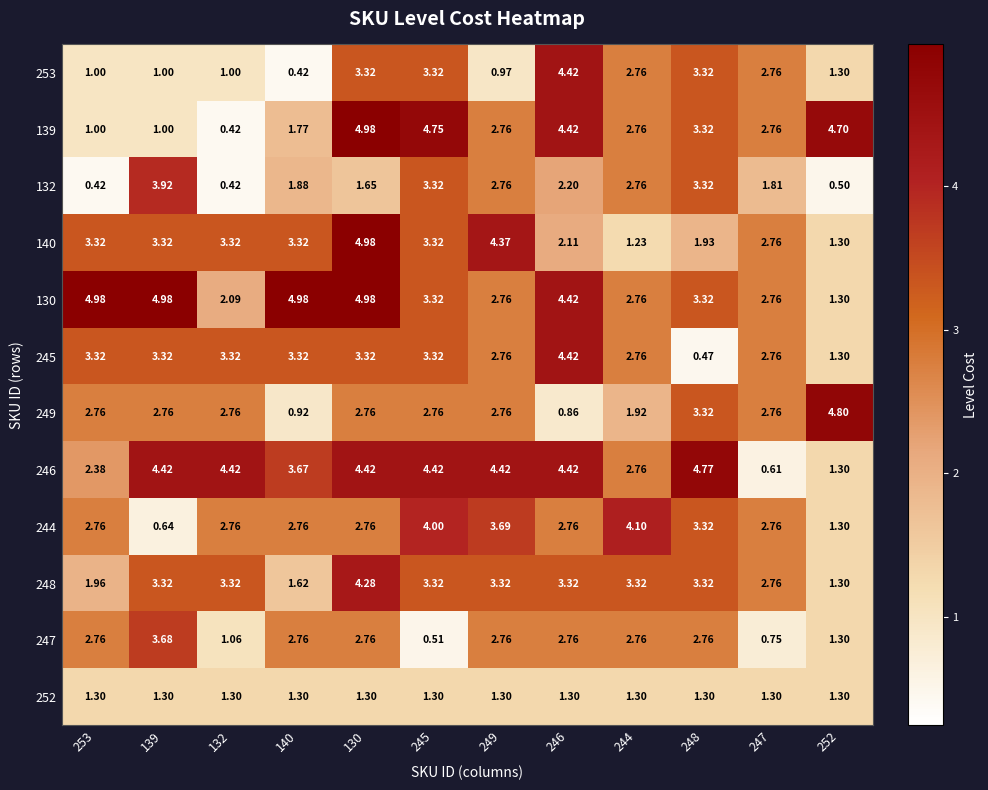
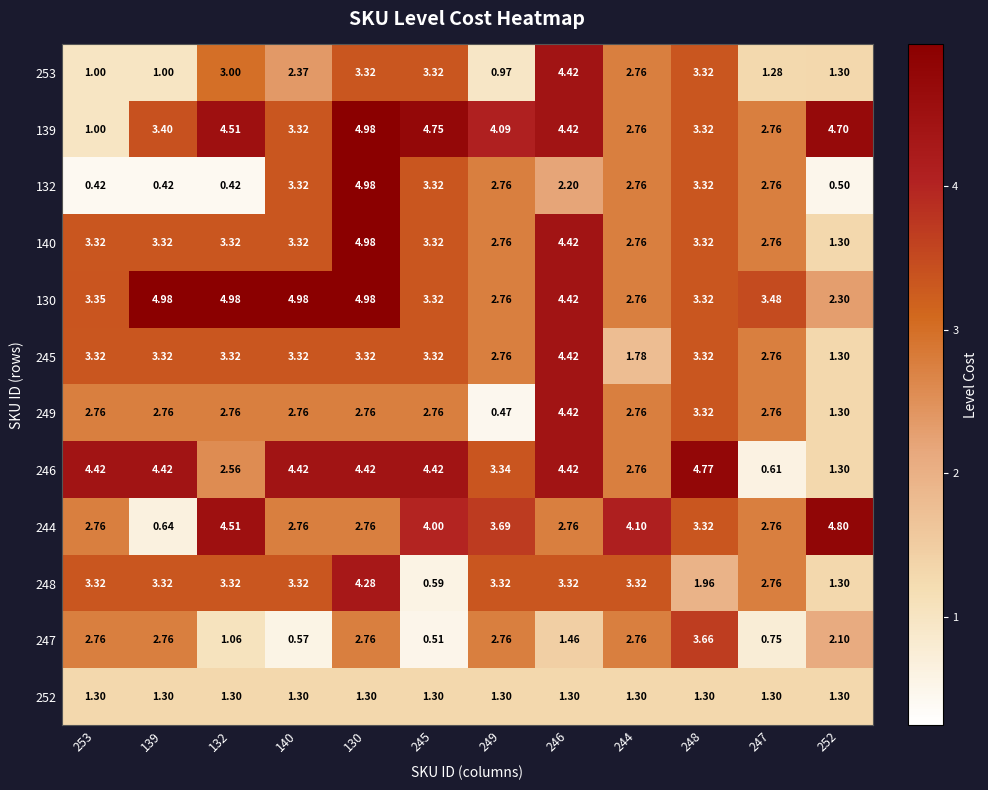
253, 132: 1.00 -> 3.00
253, 140: 0.42 -> 2.37
253, 247: 2.76 -> 1.28
139, 139: 1.00 -> 3.40
139, 132: 0.42 -> 4.51
139, 140: 1.77 -> 3.32
139, 249: 2.76 -> 4.09
132, 139: 3.92 -> 0.42
132, 140: 1.88 -> 3.32
132, 130: 1.65 -> 4.98
132, 247: 1.81 -> 2.76
140, 249: 4.37 -> 2.76
140, 246: 2.11 -> 4.42
140, 244: 1.23 -> 2.76
140, 248: 1.93 -> 3.32
130, 253: 4.98 -> 3.35
130, 132: 2.09 -> 4.98
130, 247: 2.76 -> 3.48
130, 252: 1.30 -> 2.30
245, 244: 2.76 -> 1.78
245, 248: 0.47 -> 3.32
249, 140: 0.92 -> 2.76
249, 249: 2.76 -> 0.47
249, 246: 0.86 -> 4.42
249, 244: 1.92 -> 2.76
249, 252: 4.80 -> 1.30
246, 253: 2.38 -> 4.42
246, 132: 4.42 -> 2.56
246, 140: 3.67 -> 4.42
246, 249: 4.42 -> 3.34
244, 132: 2.76 -> 4.51
244, 252: 1.30 -> 4.80
248, 253: 1.96 -> 3.32
248, 140: 1.62 -> 3.32
248, 245: 3.32 -> 0.59
248, 248: 3.32 -> 1.96
247, 139: 3.68 -> 2.76
247, 140: 2.76 -> 0.57
247, 246: 2.76 -> 1.46
247, 248: 2.76 -> 3.66
247, 252: 1.30 -> 2.10
